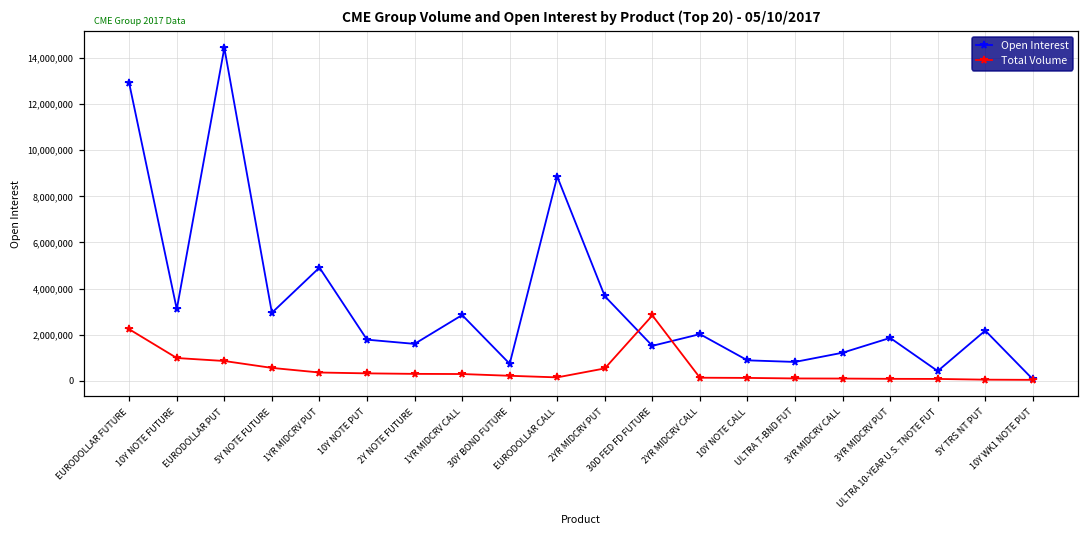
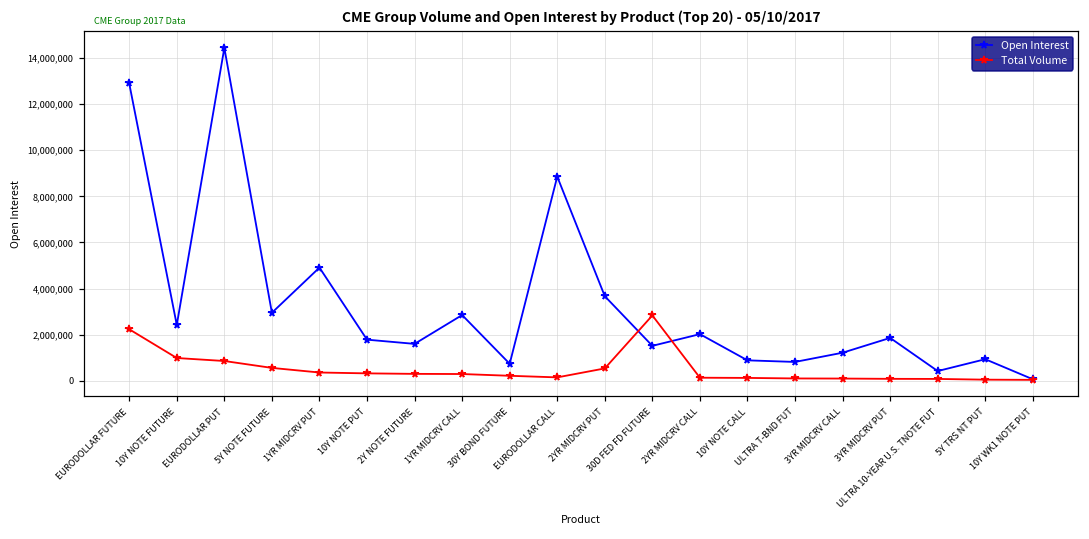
Open Interest, 10Y NOTE FUTURE: 3,100,000 -> 2,400,000
Open Interest, 5Y TRS NT PUT: 2,200,000 -> 900,000
